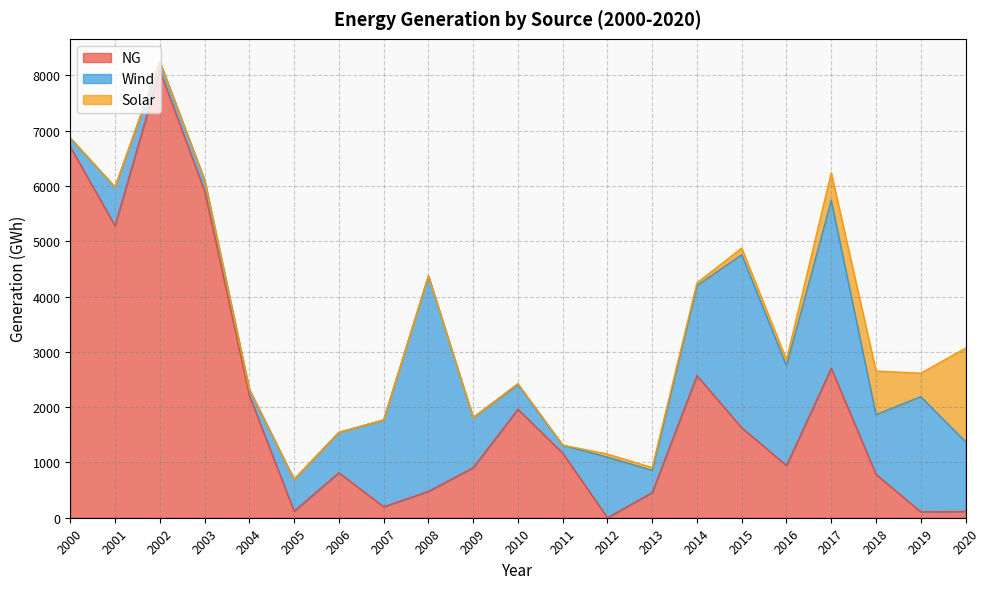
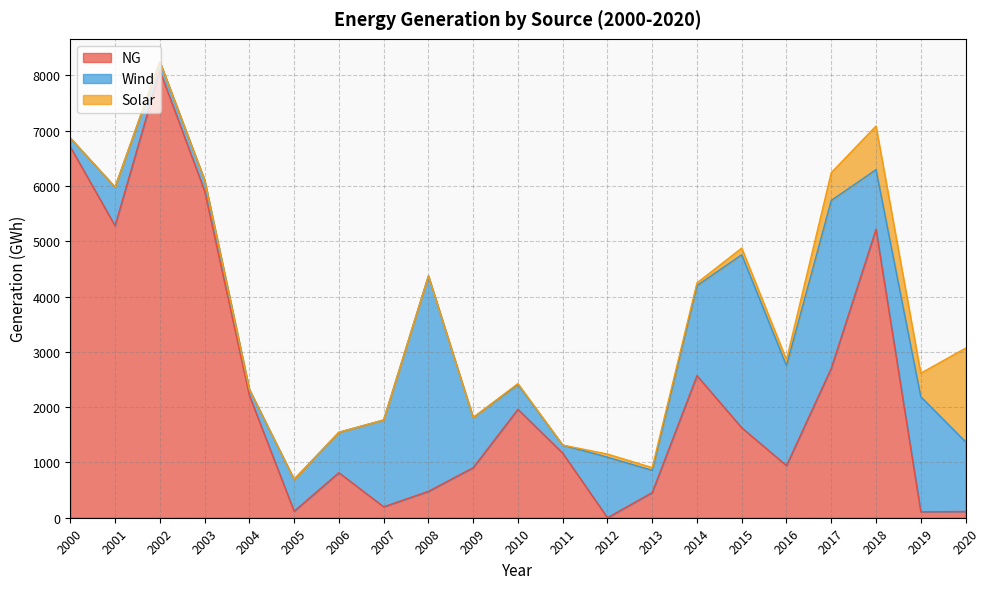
NG, 2018: 800 -> 5200
